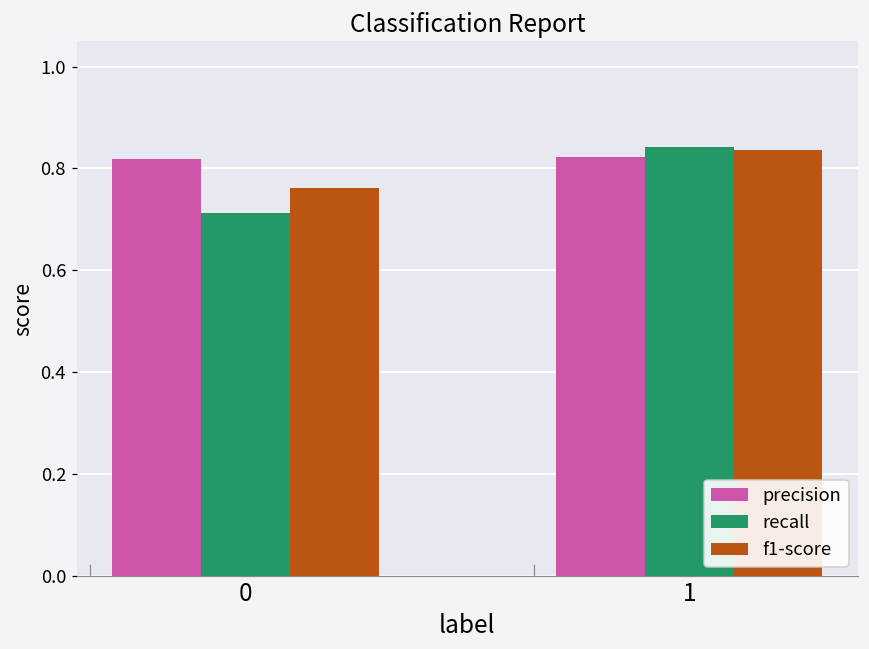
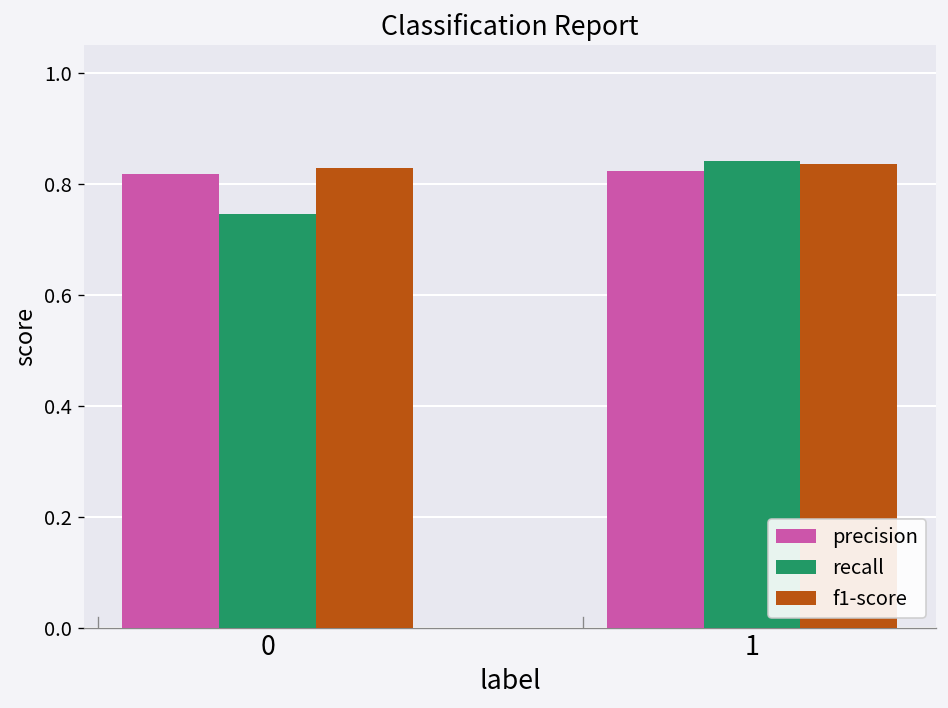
recall, 0: 0.71 -> 0.75
f1-score, 0: 0.76 -> 0.83
